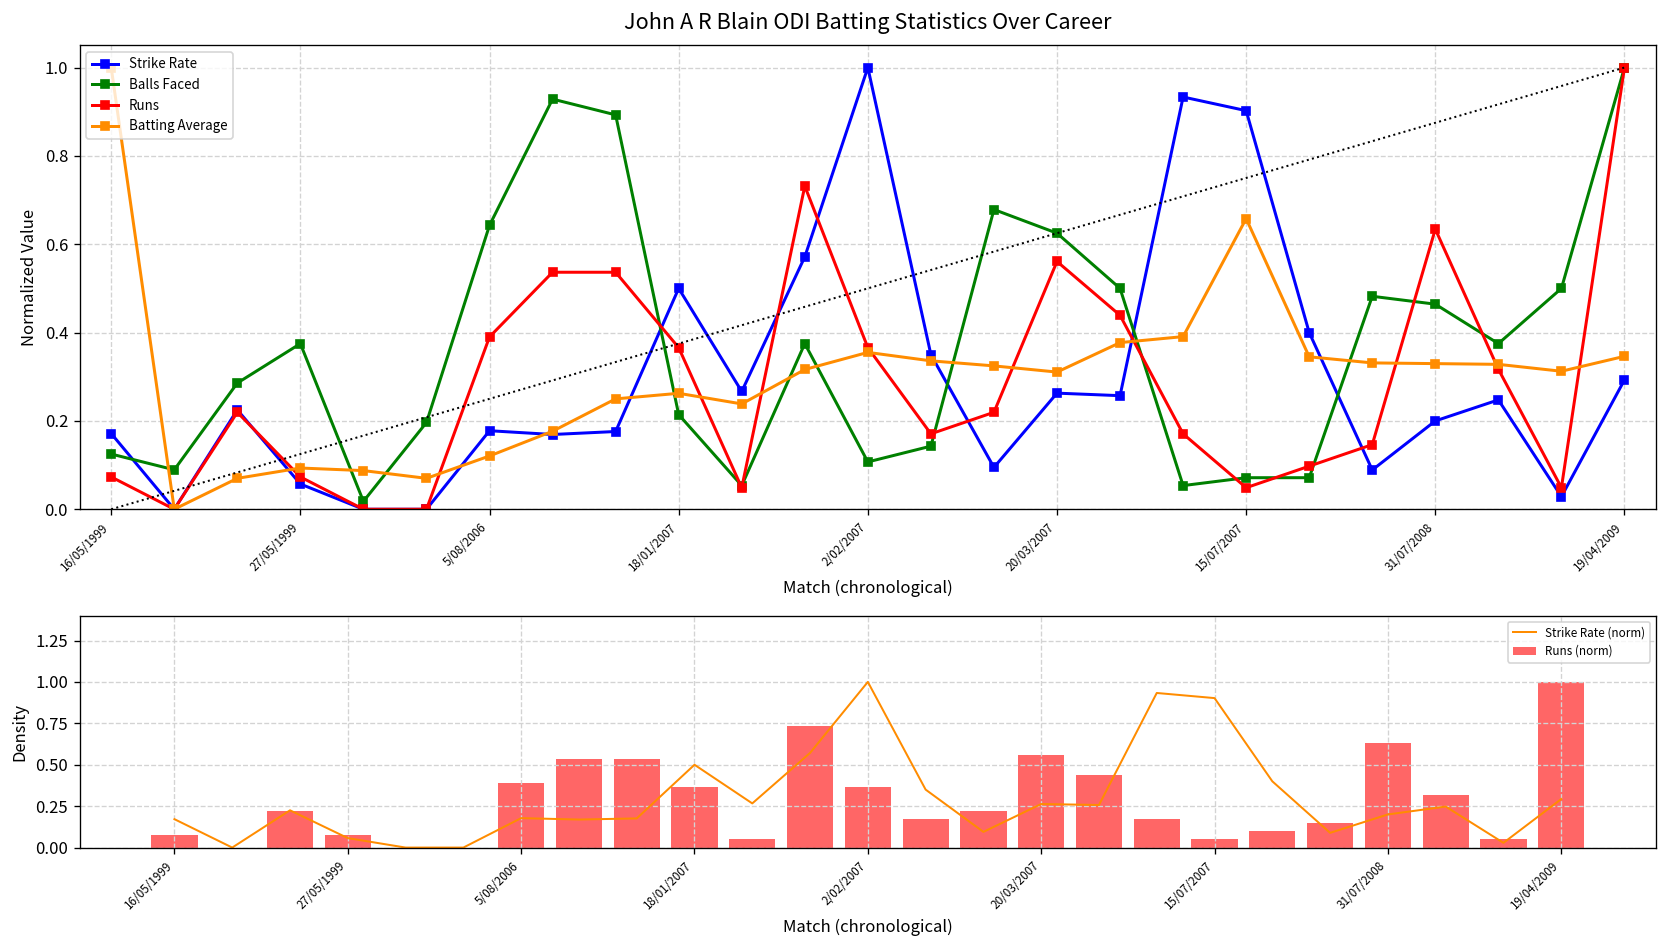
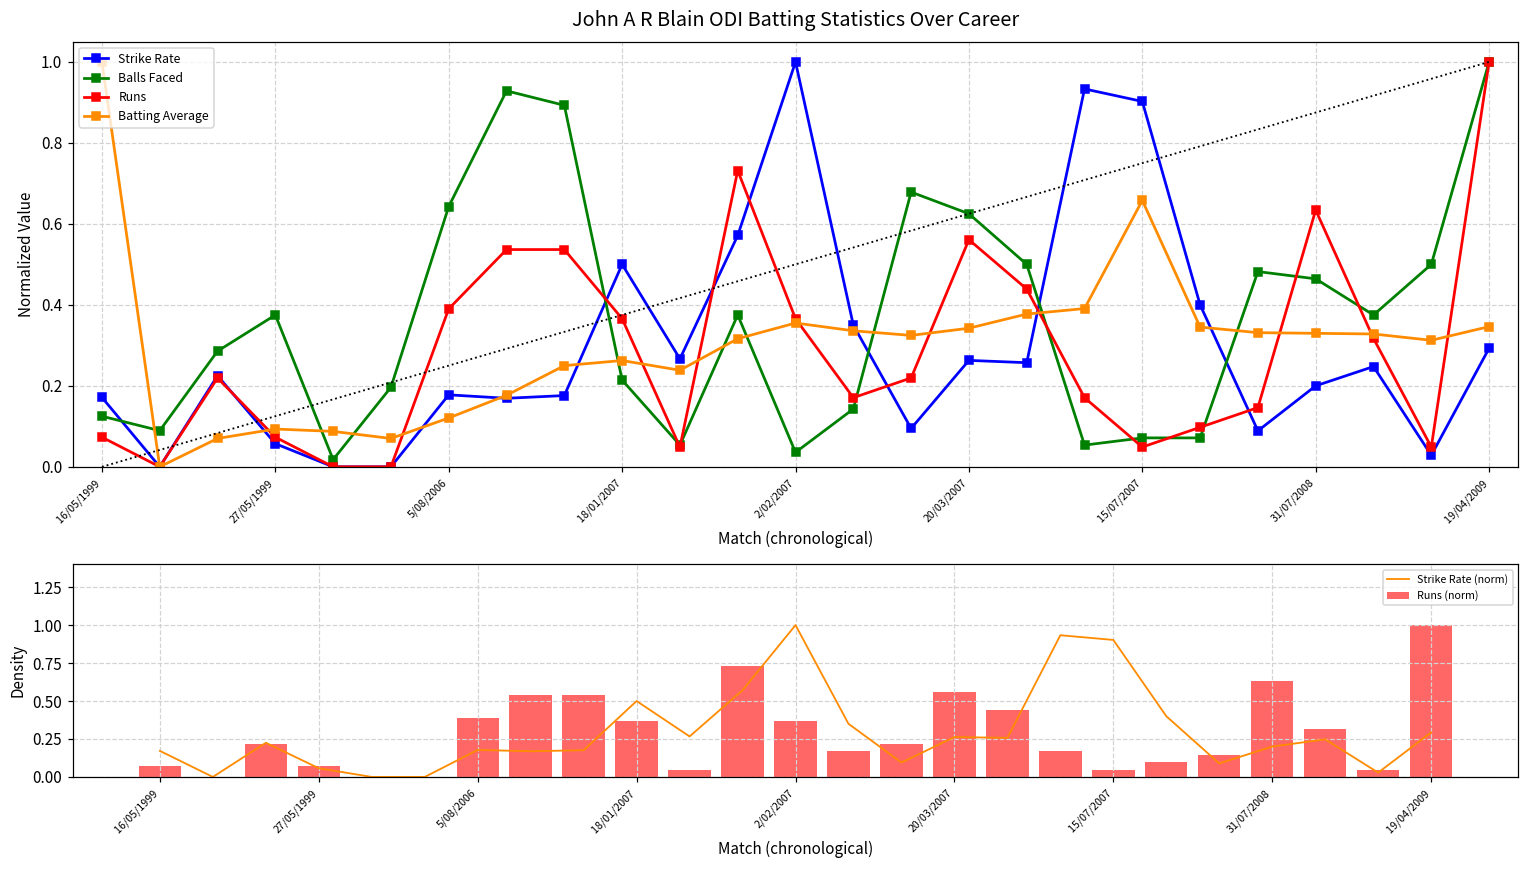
John A R Blain ODI Batting Statistics Over Career, Balls Faced, 2/02/2007: 0.11 -> 0.04
John A R Blain ODI Batting Statistics Over Career, Batting Average, 20/03/2007: 0.31 -> 0.34
